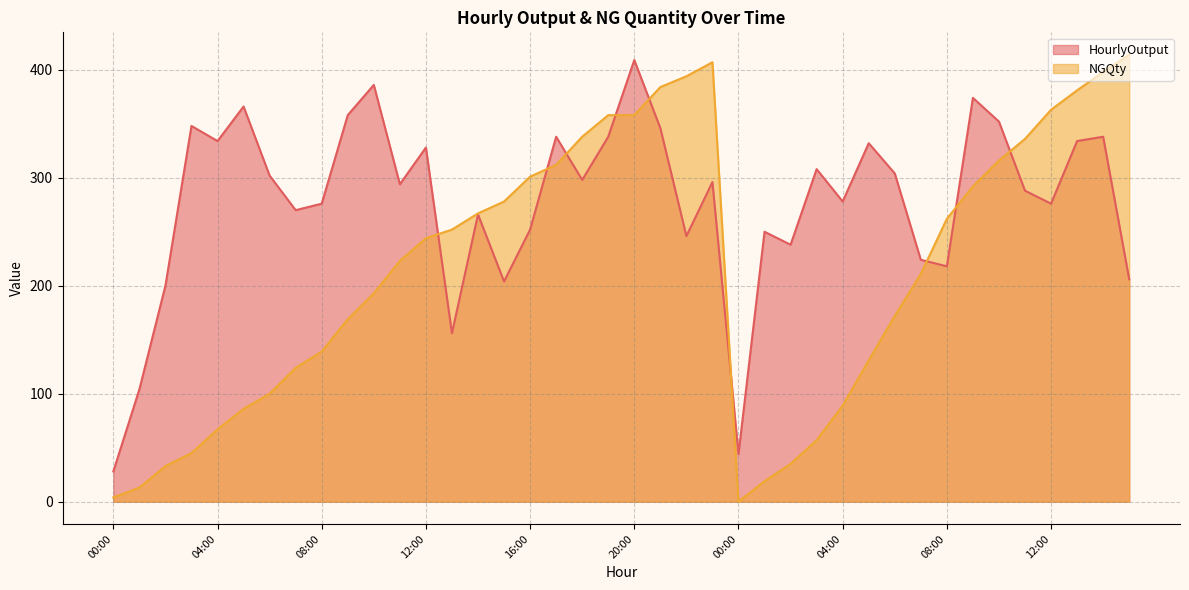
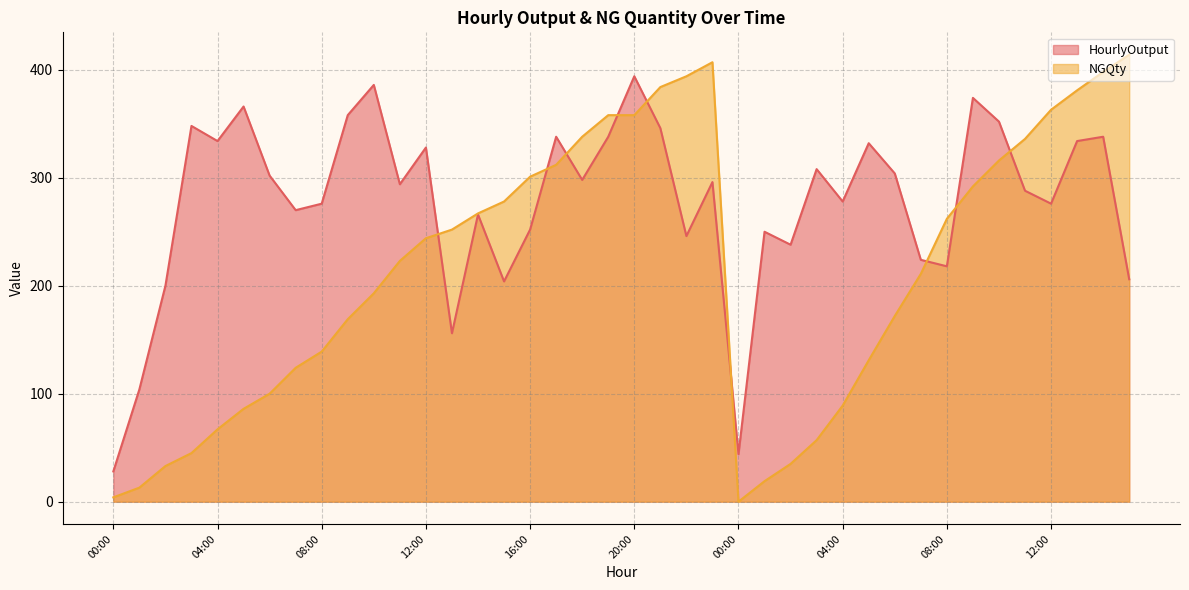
HourlyOutput, 20:00: 409 -> 394
